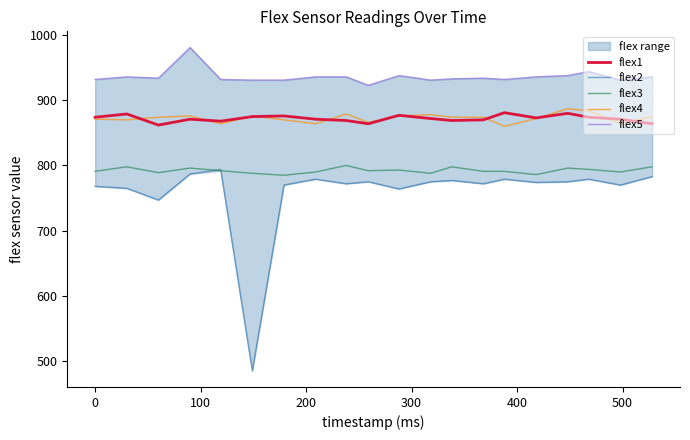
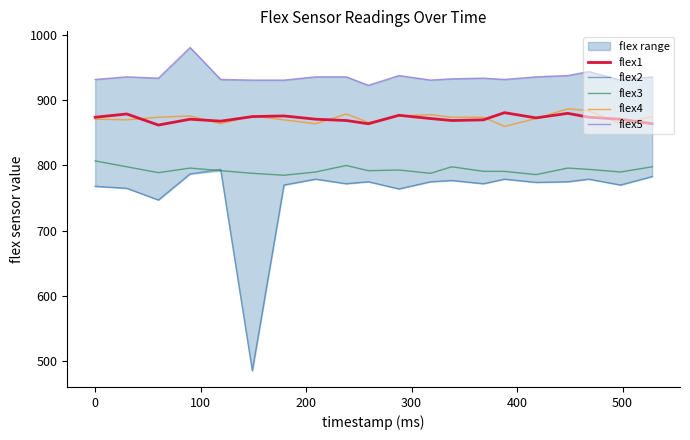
flex3, 0: 790 -> 810
